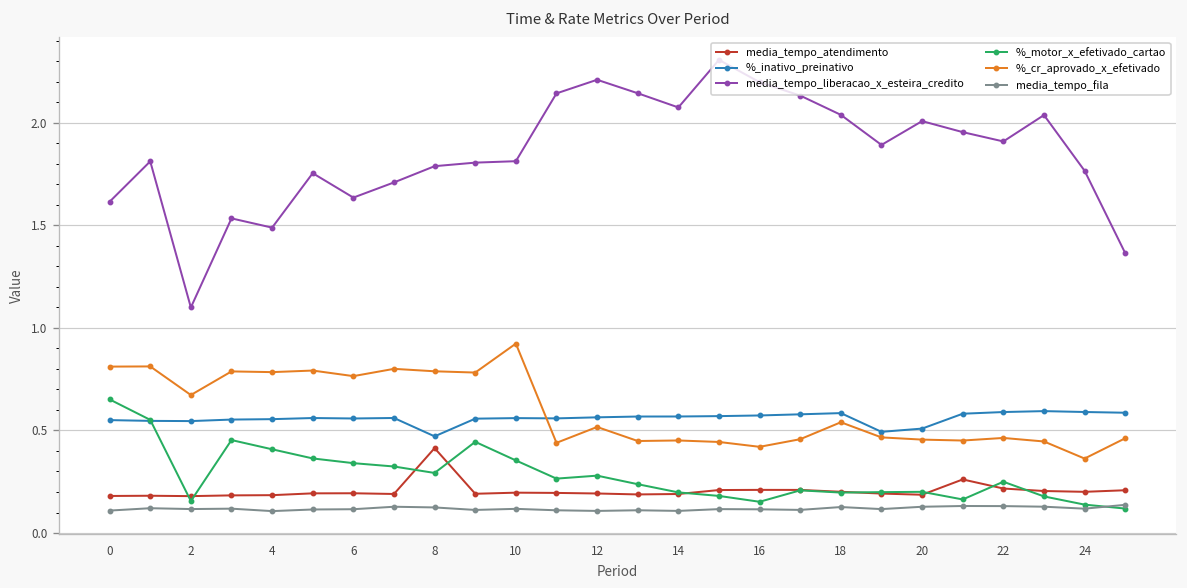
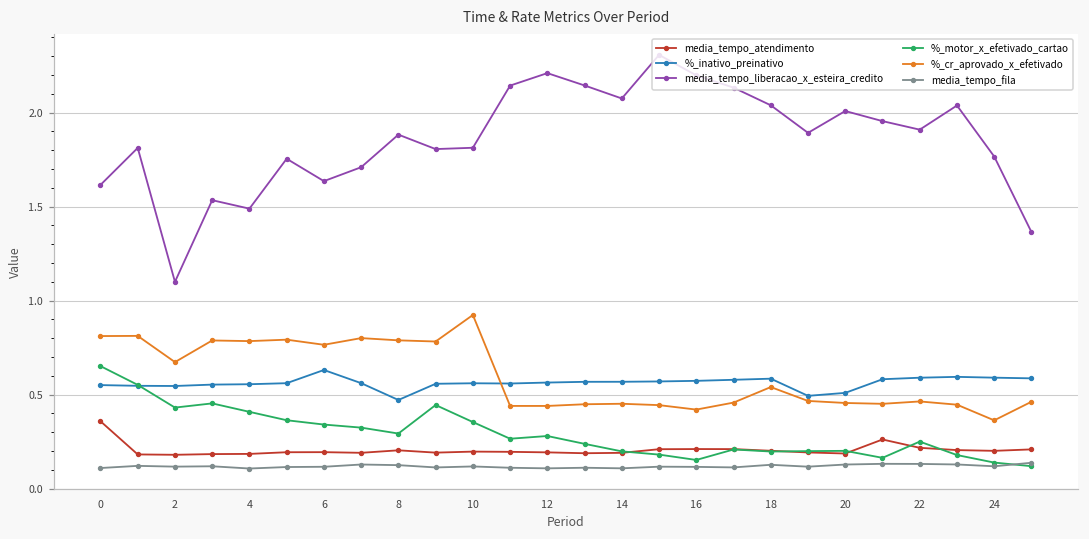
media_tempo_atendimento, 0: 0.18 -> 0.36
%_motor_x_efetivado_cartao, 2: 0.16 -> 0.43
%_inativo_preinativo, 6: 0.56 -> 0.63
media_tempo_atendimento, 8: 0.41 -> 0.20
media_tempo_liberacao_x_esteira_credito, 8: 1.79 -> 1.88
%_cr_aprovado_x_efetivado, 12: 0.52 -> 0.44
